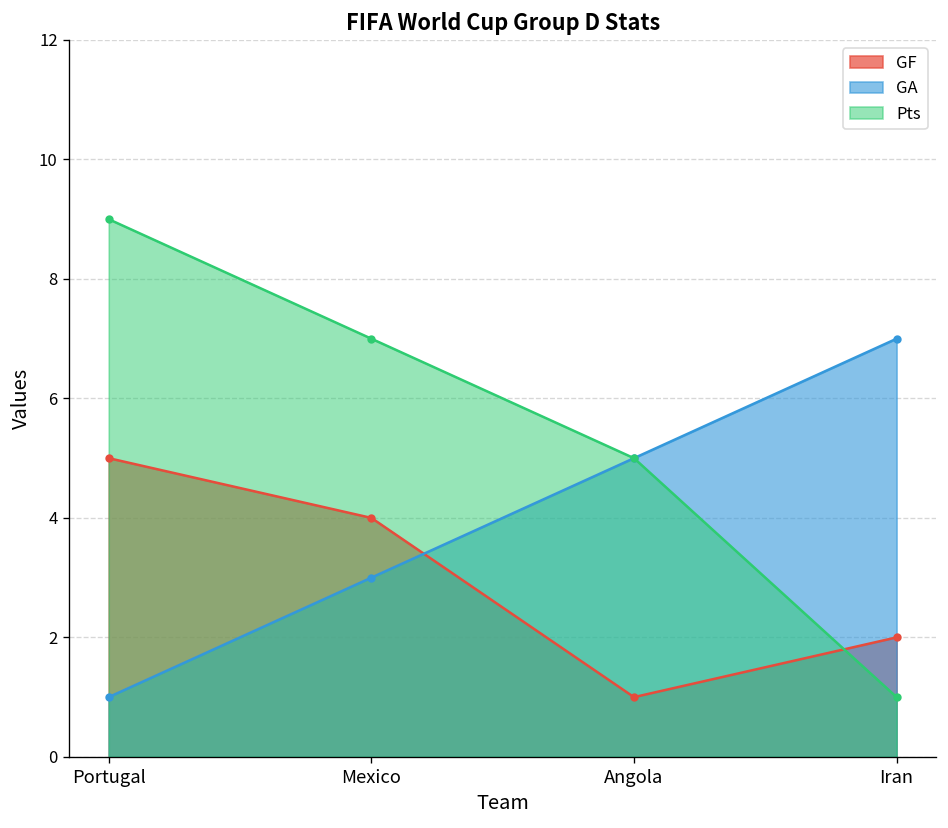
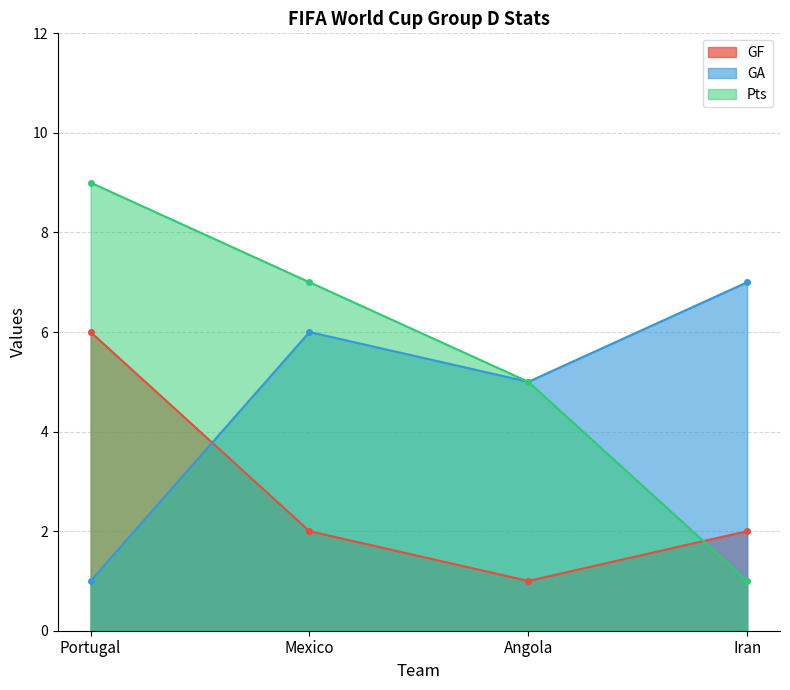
GF, Portugal: 5 -> 6
GF, Mexico: 4 -> 2
GA, Mexico: 3 -> 6
